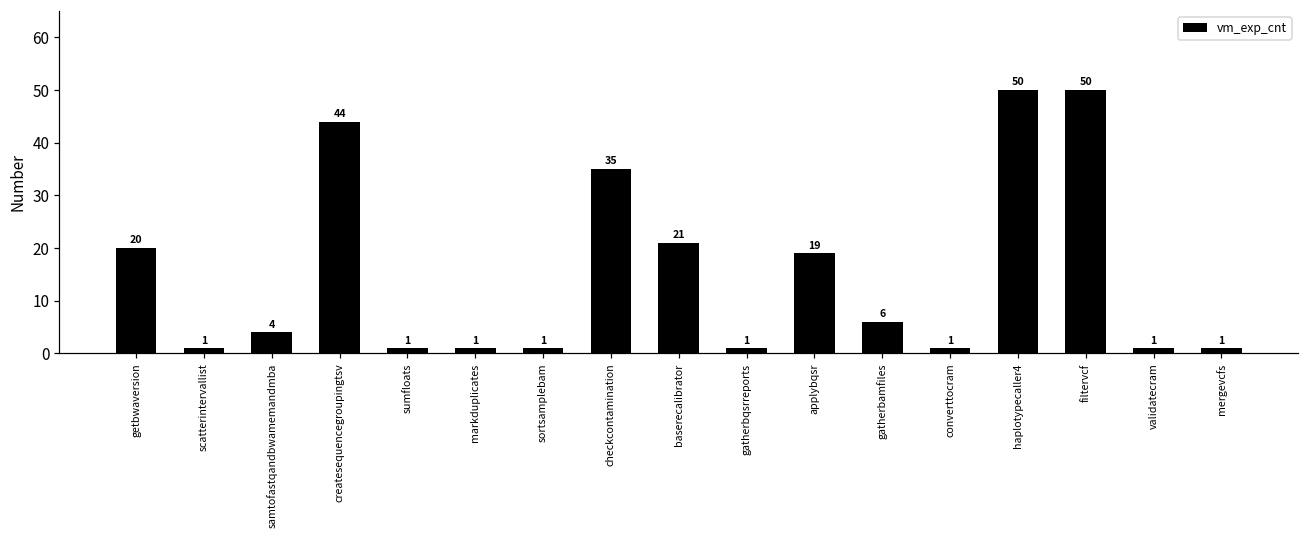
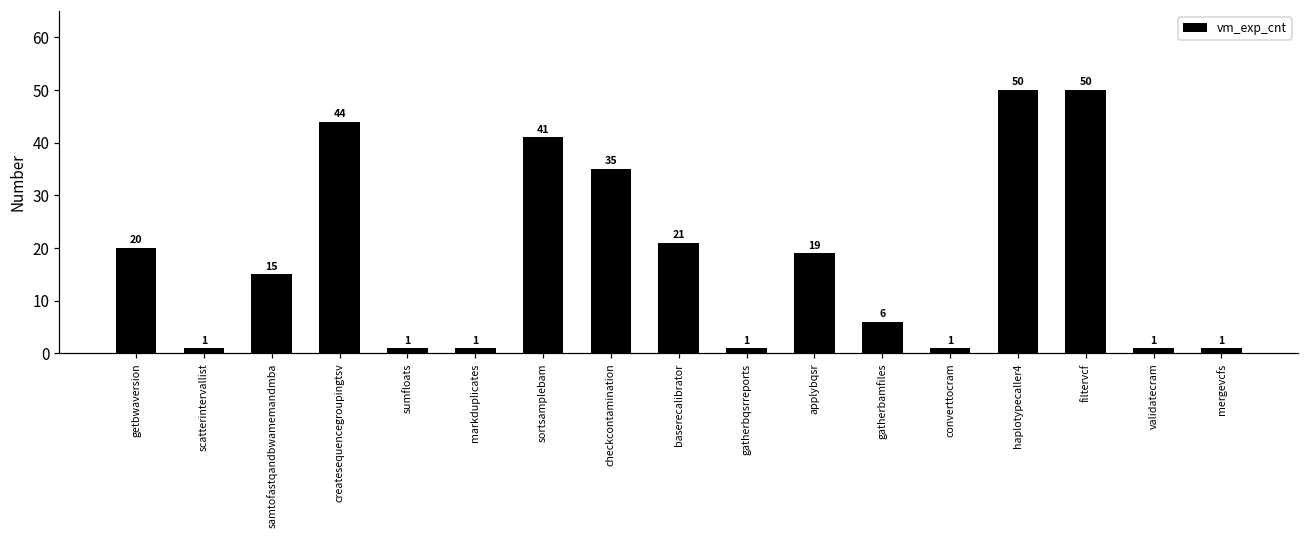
samtofastqandbwamemandmba: 4 -> 15
sortsamplebam: 1 -> 41
